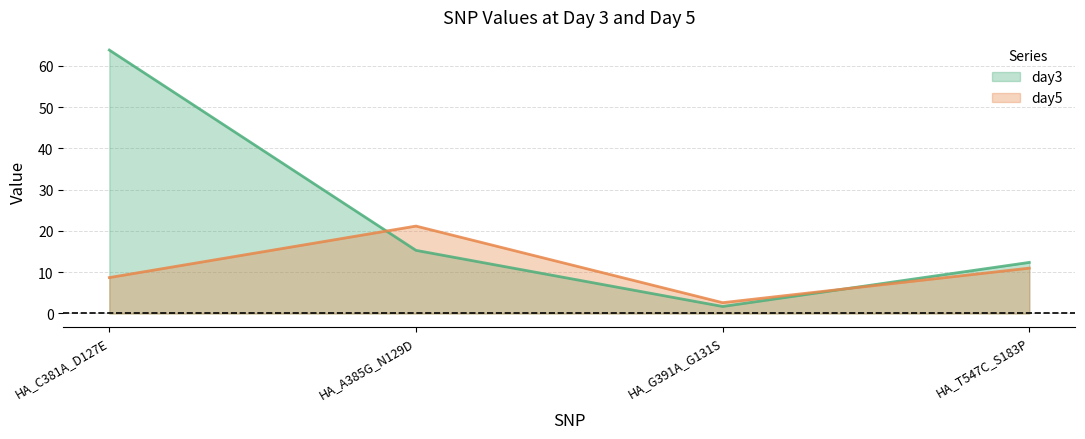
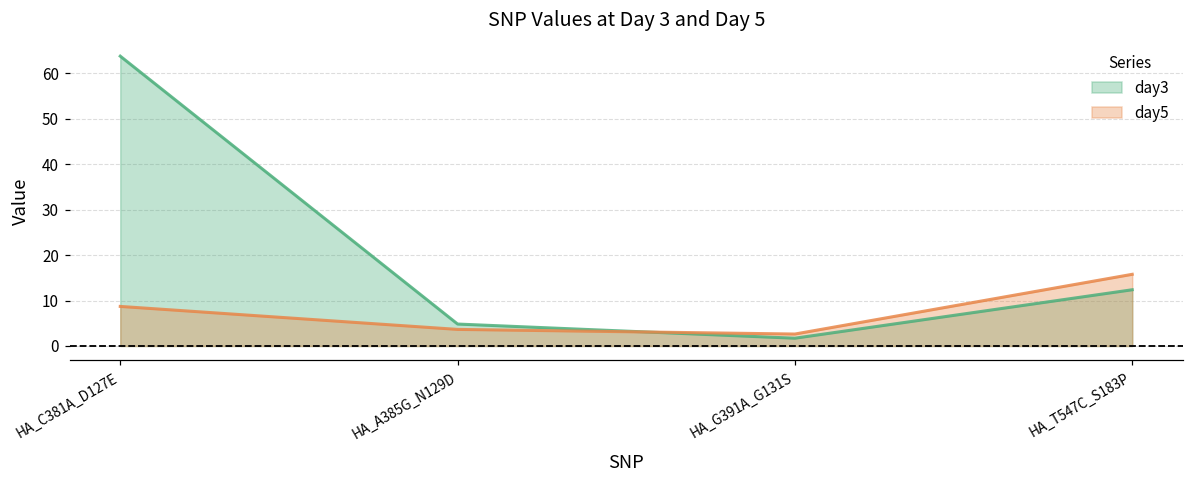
day3, HA_A385G_N129D: 15 -> 5
day5, HA_A385G_N129D: 21 -> 4
day5, HA_T547C_S183P: 11 -> 16
